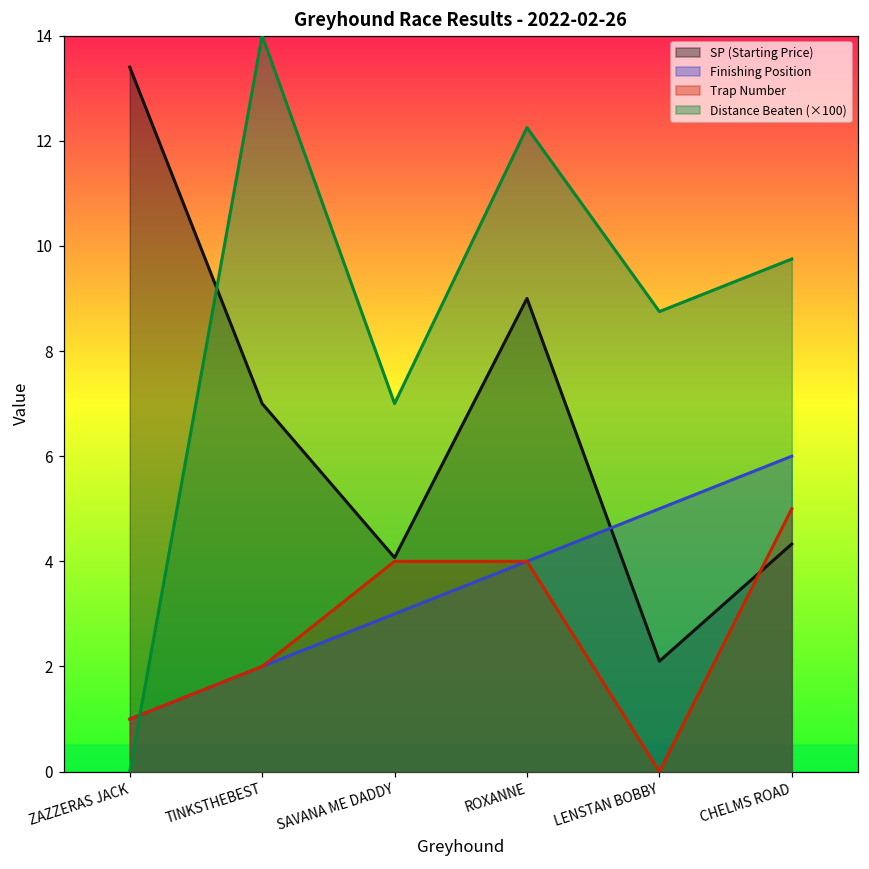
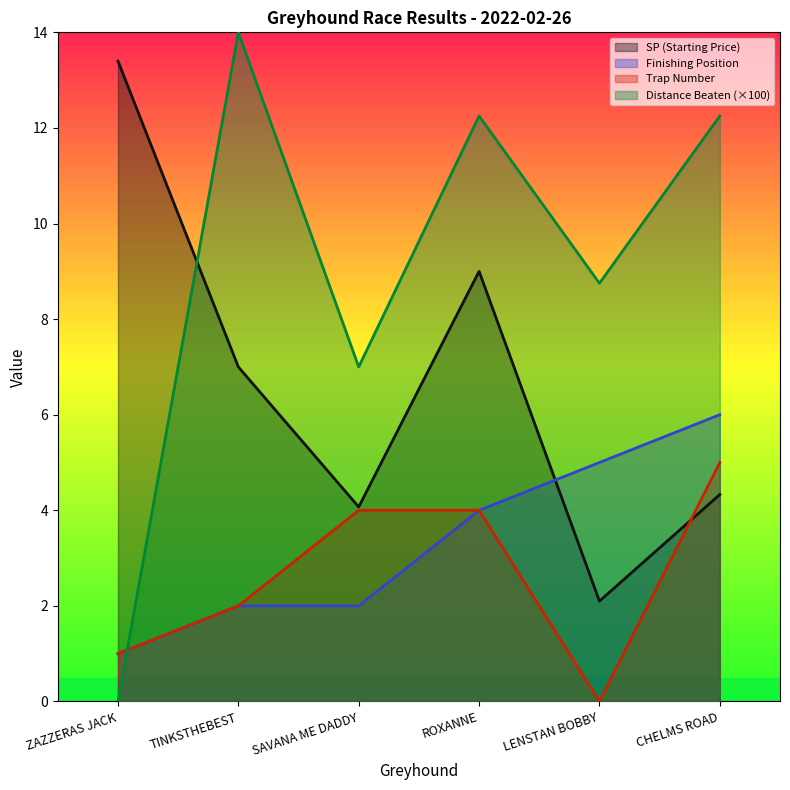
Finishing Position, SAVANA ME DADDY: 3 -> 2
Distance Beaten (×100), CHELMS ROAD: 9.8 -> 12.3
